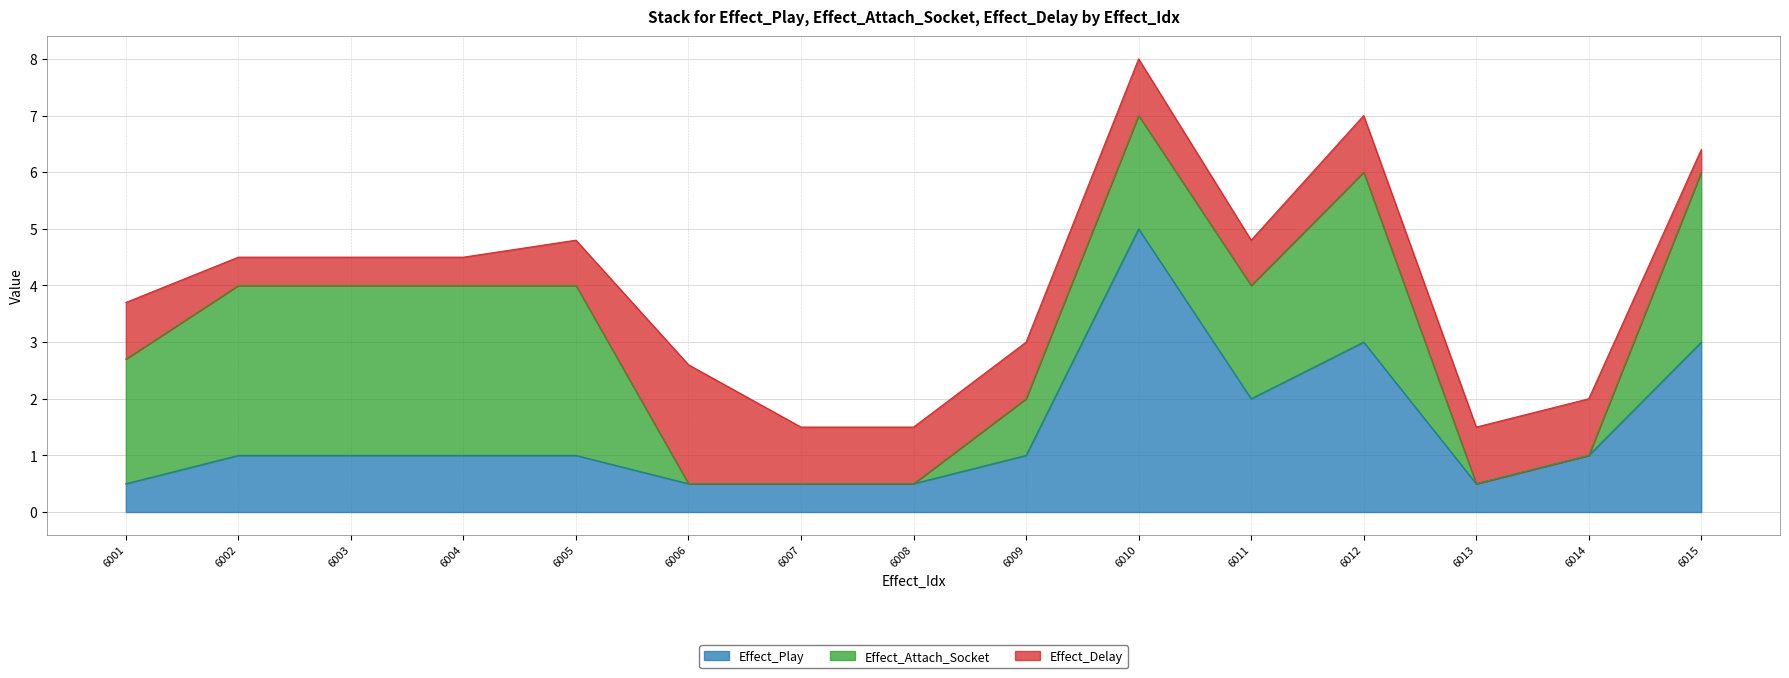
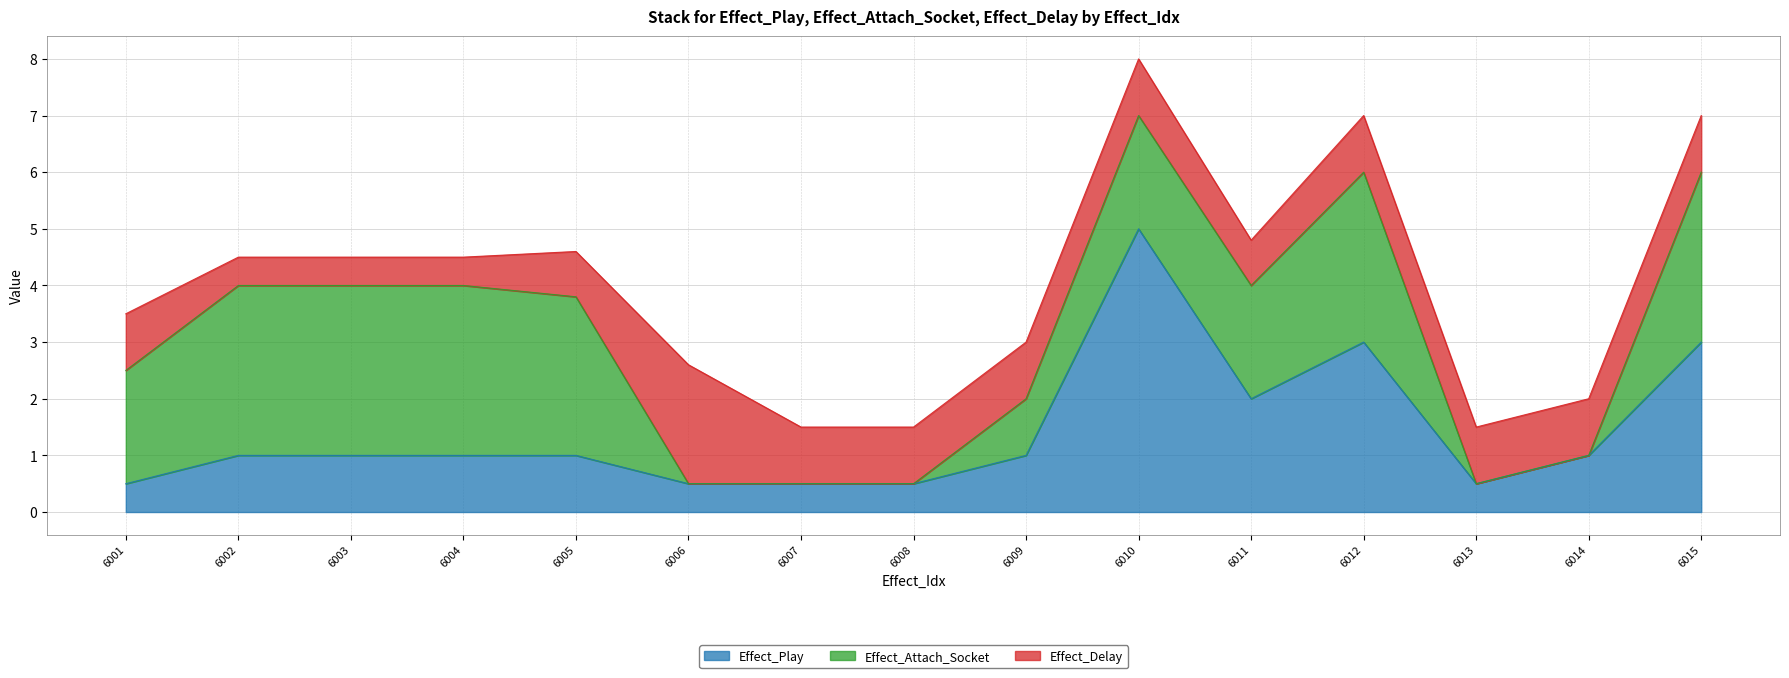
Effect_Attach_Socket, 6001: 2.2 -> 2.0
Effect_Attach_Socket, 6005: 3.0 -> 2.8
Effect_Delay, 6015: 0.4 -> 1.0
